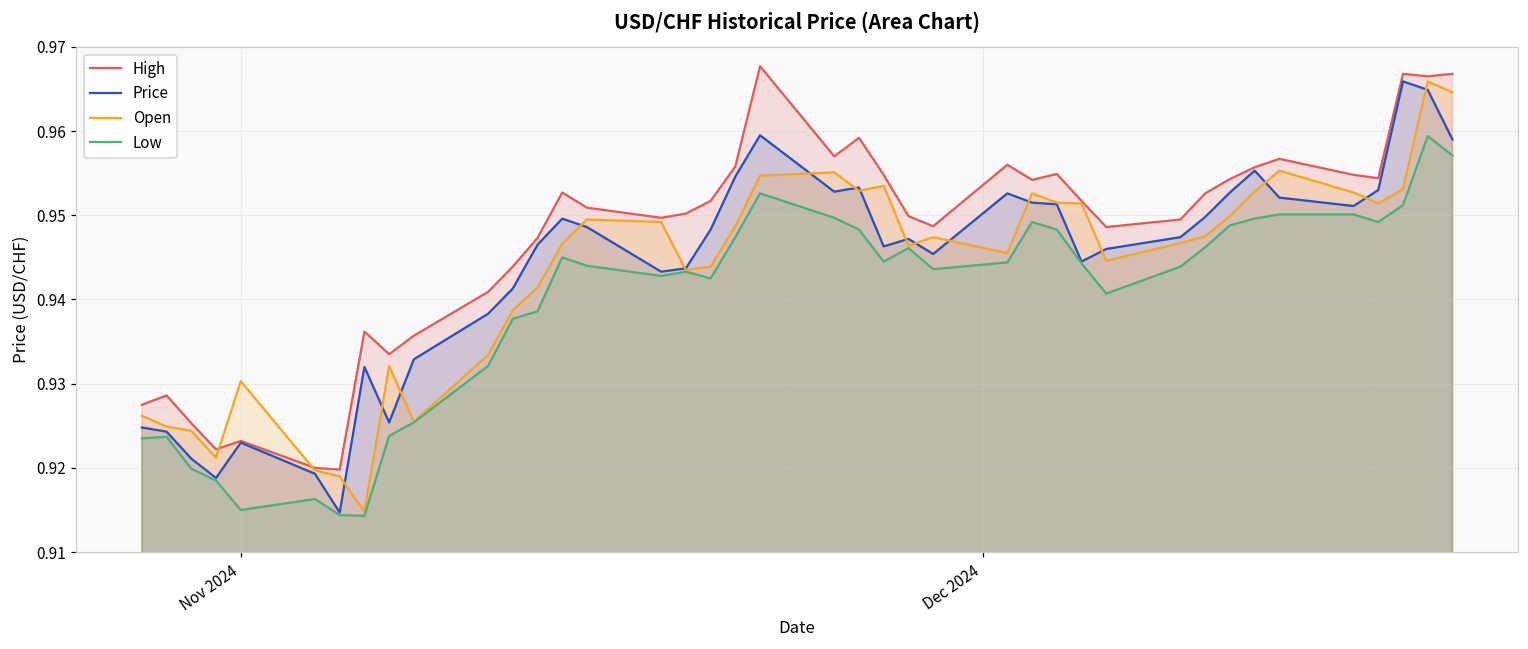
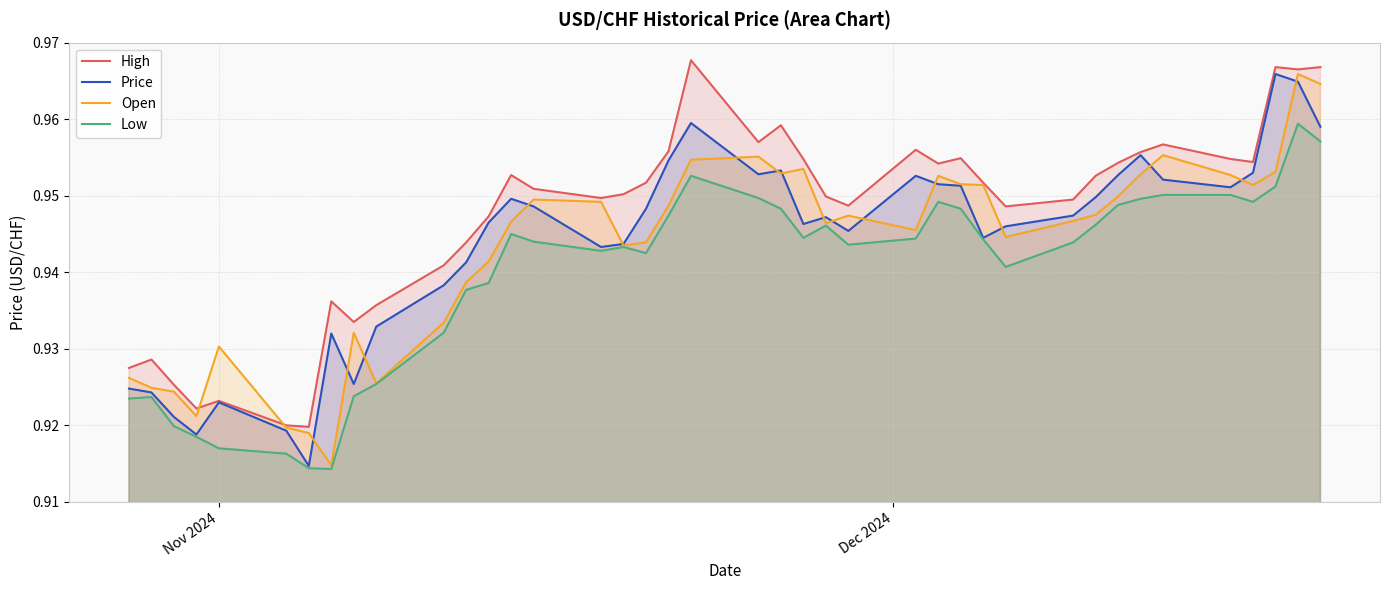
Low, Nov 2024: 0.915 -> 0.917
